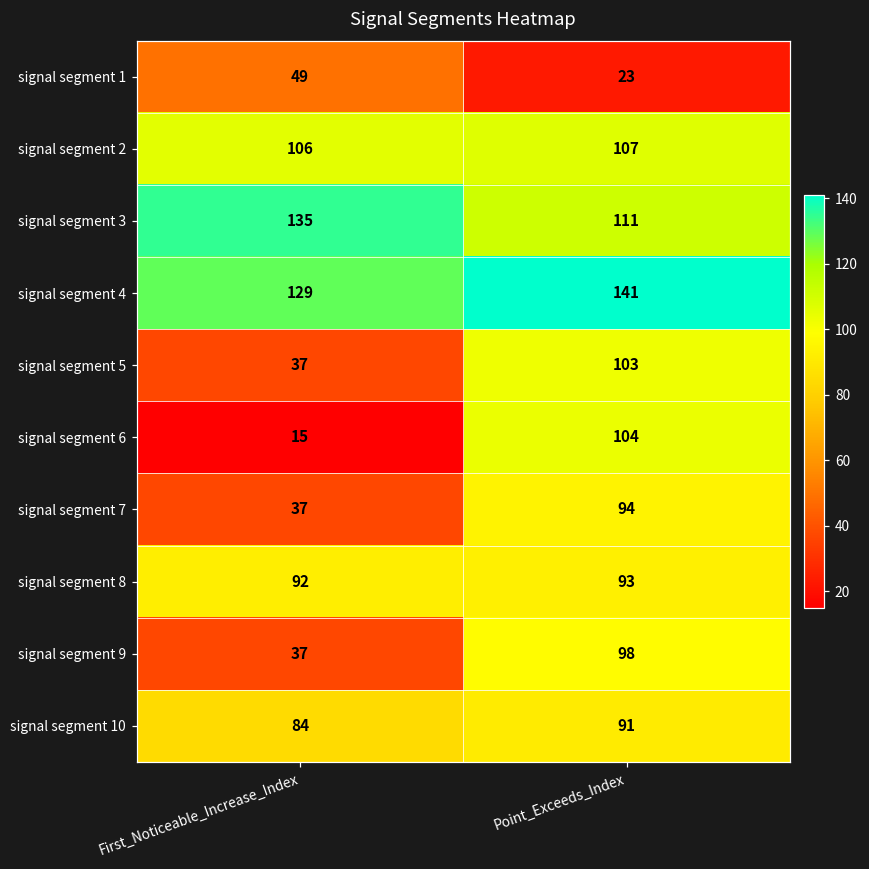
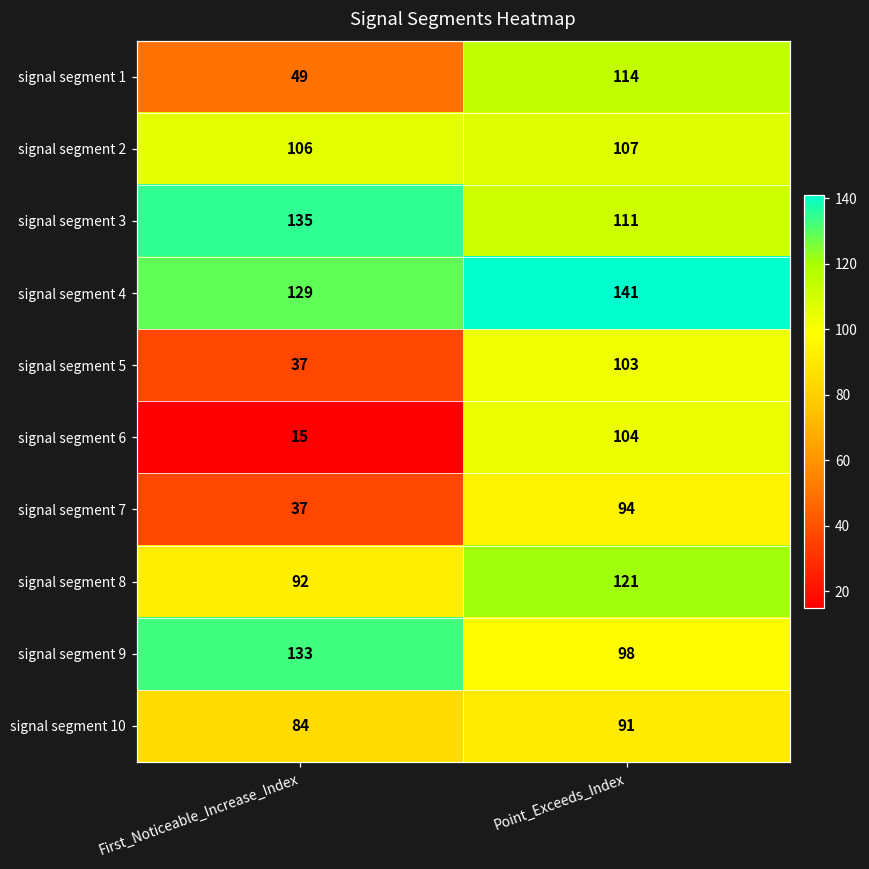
signal segment 1, Point_Exceeds_Index: 23 -> 114
signal segment 8, Point_Exceeds_Index: 93 -> 121
signal segment 9, First_Noticeable_Increase_Index: 37 -> 133
